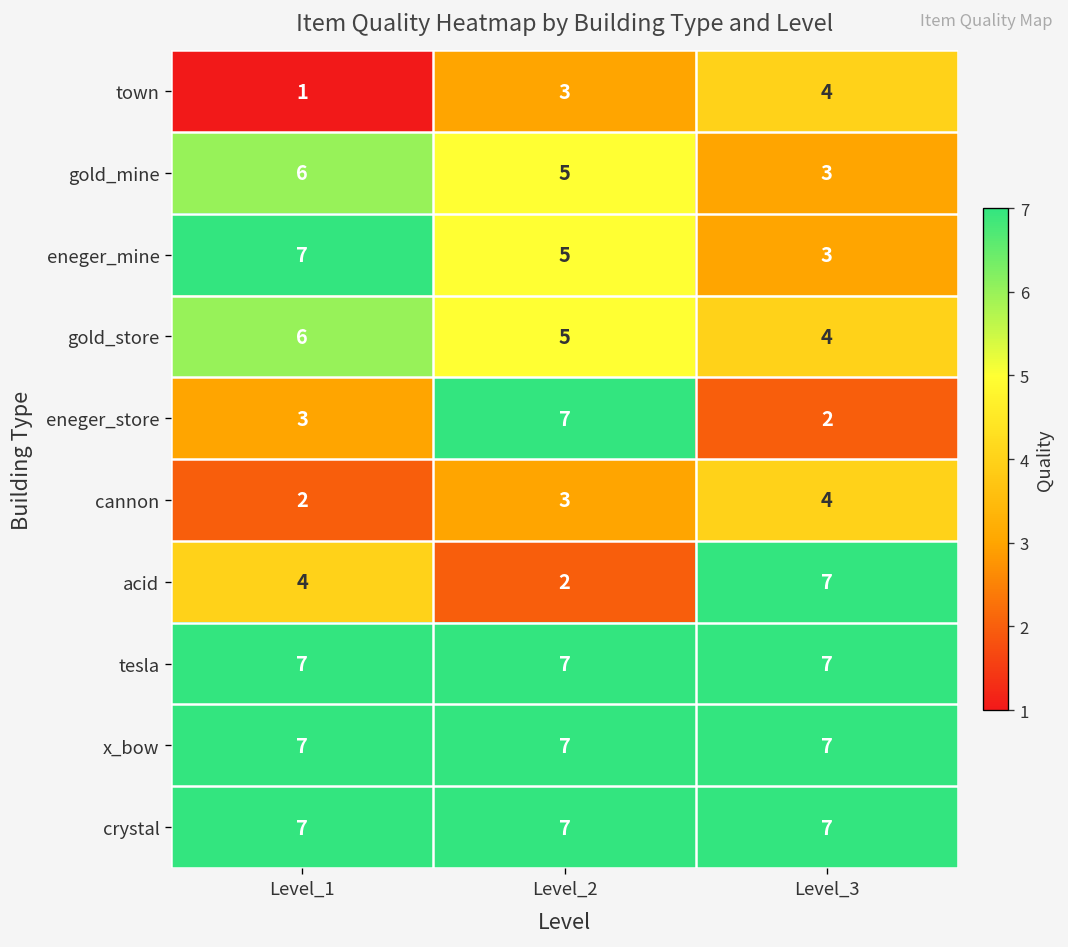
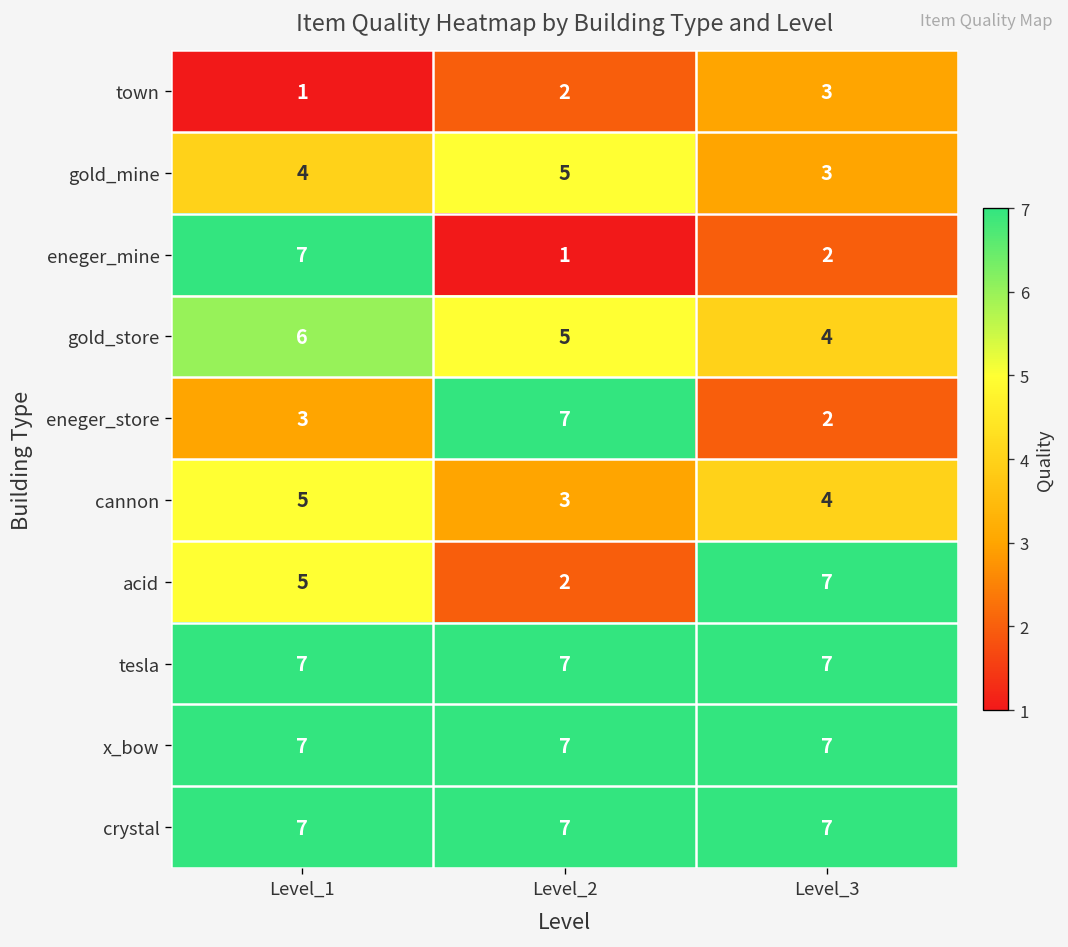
town, Level_2: 3 -> 2
town, Level_3: 4 -> 3
gold_mine, Level_1: 6 -> 4
eneger_mine, Level_2: 5 -> 1
eneger_mine, Level_3: 3 -> 2
cannon, Level_1: 2 -> 5
acid, Level_1: 4 -> 5
